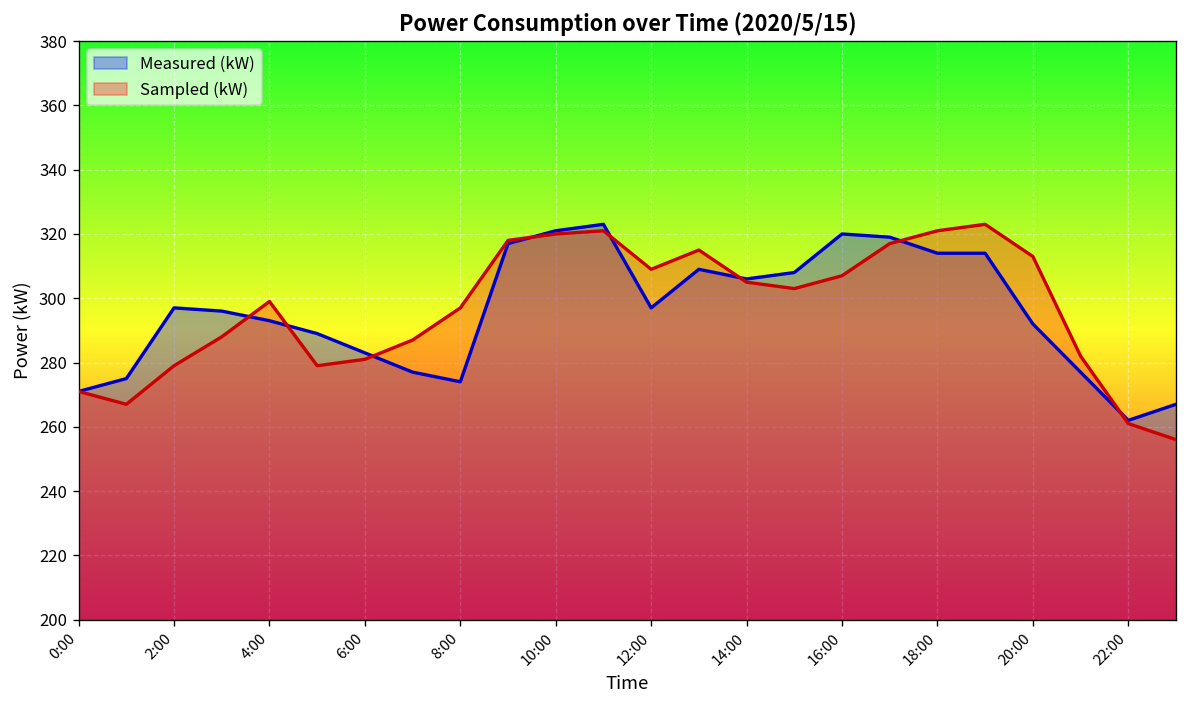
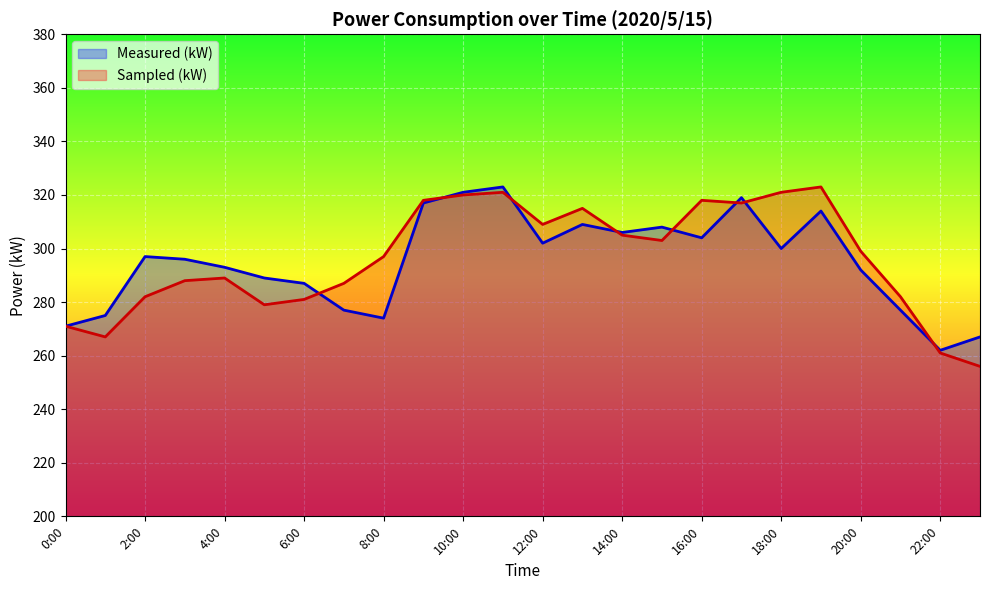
Sampled (kW), 2:00: 279 -> 282
Sampled (kW), 4:00: 299 -> 289
Measured (kW), 6:00: 283 -> 287
Measured (kW), 12:00: 297 -> 302
Measured (kW), 16:00: 320 -> 304
Sampled (kW), 16:00: 307 -> 318
Measured (kW), 18:00: 314 -> 300
Sampled (kW), 20:00: 313 -> 299
